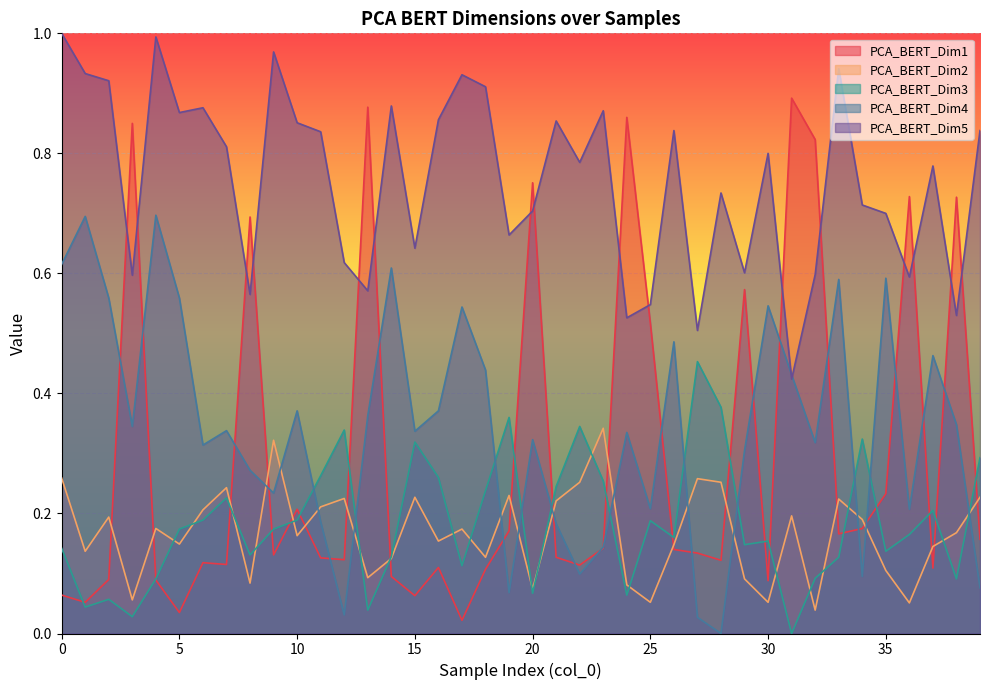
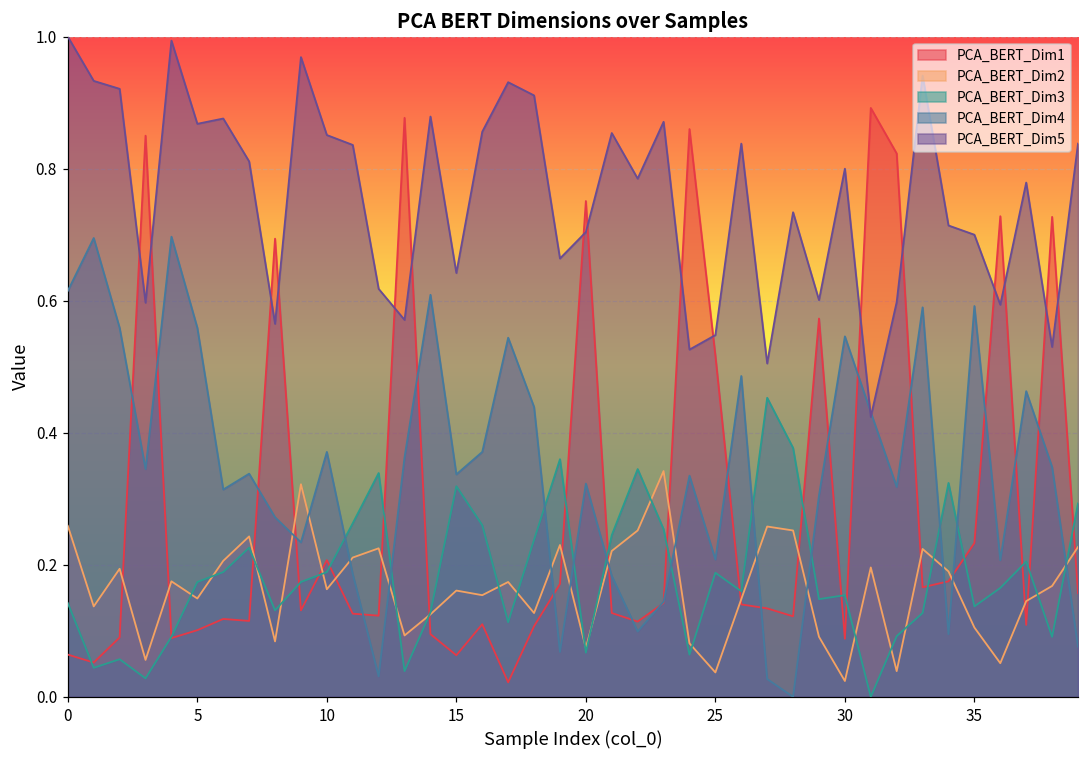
PCA_BERT_Dim1, 5: 0.04 -> 0.10
PCA_BERT_Dim2, 15: 0.23 -> 0.16
PCA_BERT_Dim2, 25: 0.05 -> 0.04
PCA_BERT_Dim2, 30: 0.05 -> 0.02
